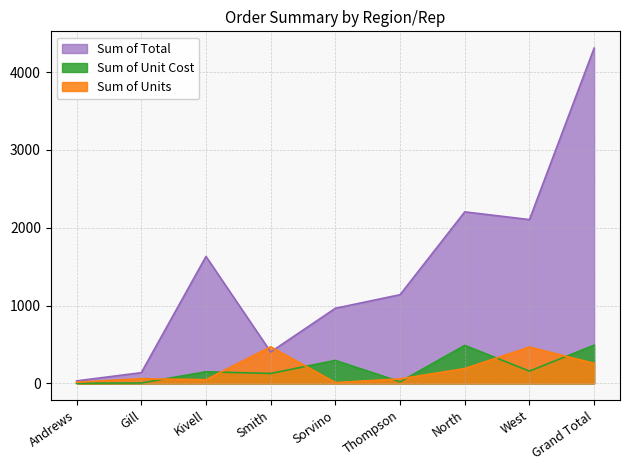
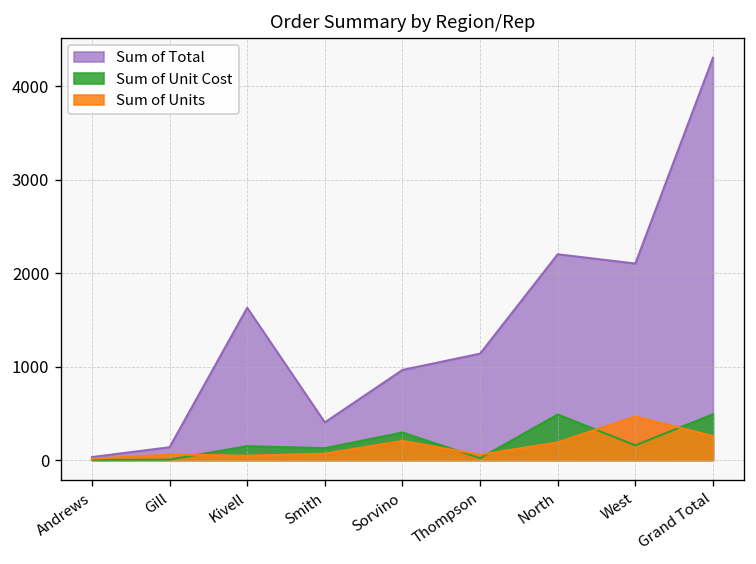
Sum of Units, Smith: 500 -> 100
Sum of Units, Sorvino: 0 -> 200
